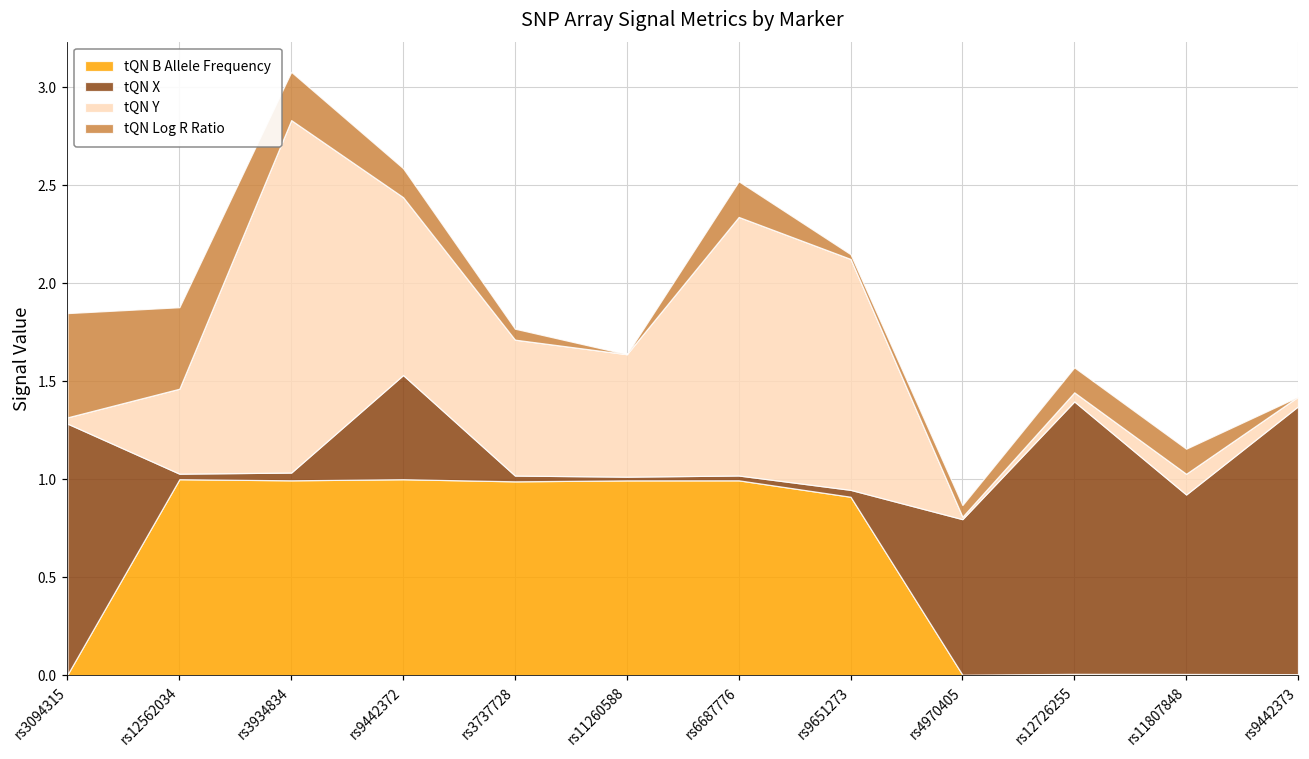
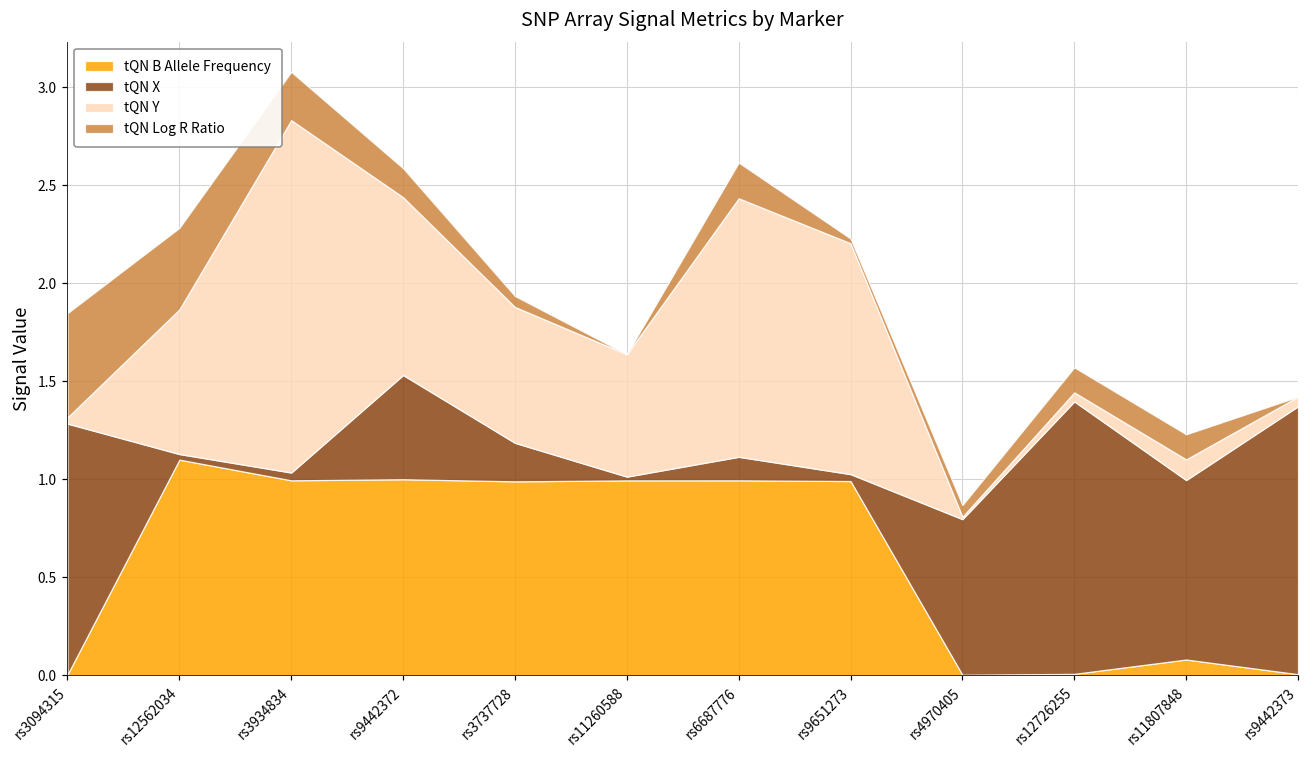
tQN B Allele Frequency, rs12562034: 1.0 -> 1.1
tQN Y, rs12562034: 0.43 -> 0.74
tQN X, rs3737728: 0.03 -> 0.20
tQN X, rs6687776: 0.02 -> 0.12
tQN B Allele Frequency, rs9651273: 0.91 -> 0.99
tQN B Allele Frequency, rs11807848: 0.01 -> 0.08
